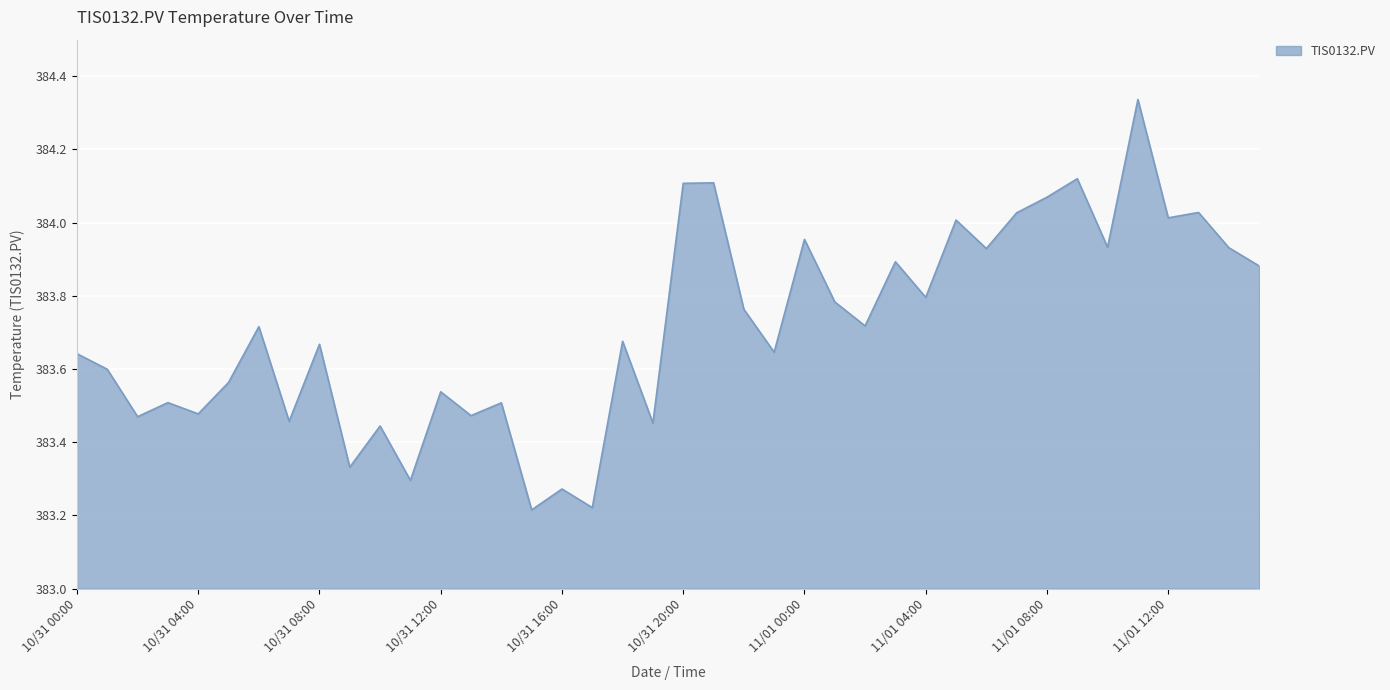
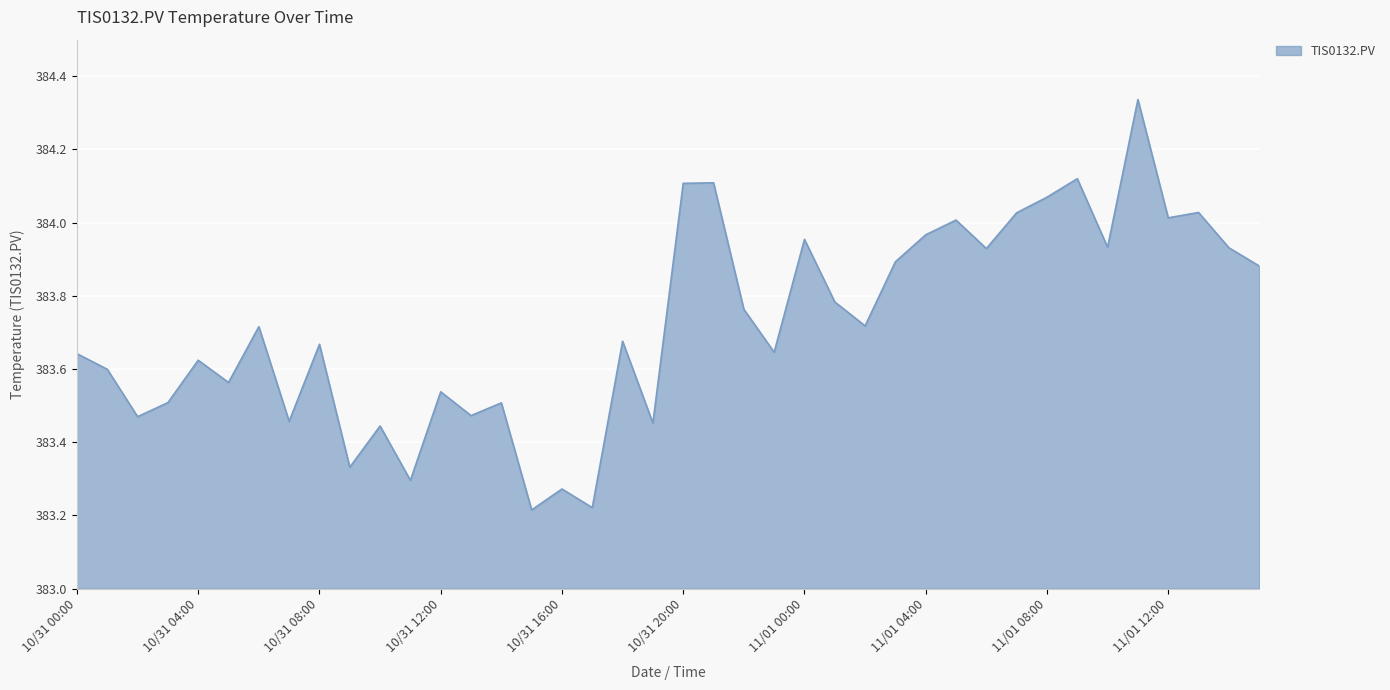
10/31 04:00: 383.48 -> 383.62
11/01 04:00: 383.80 -> 383.97
